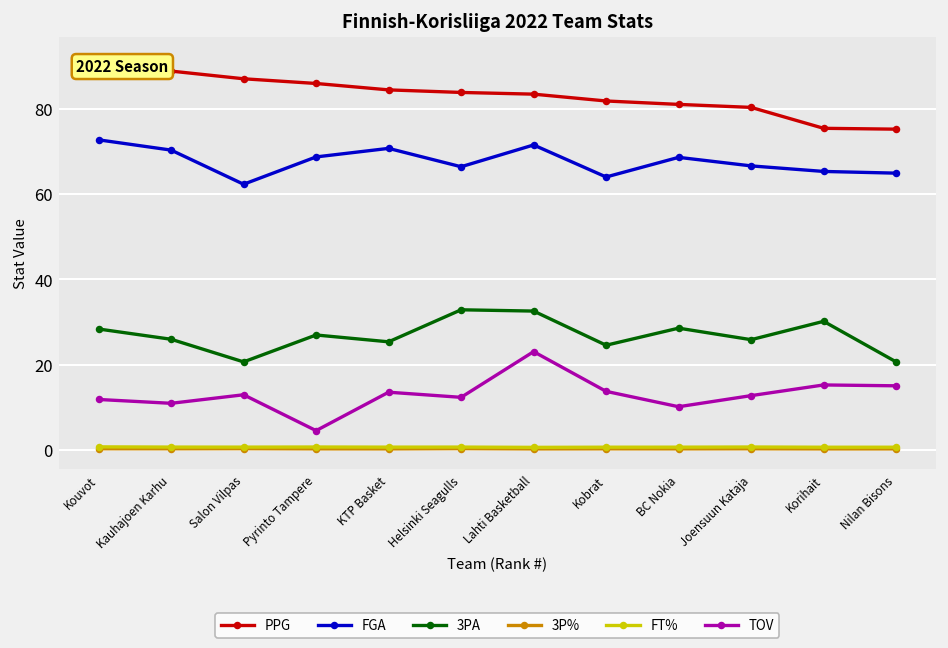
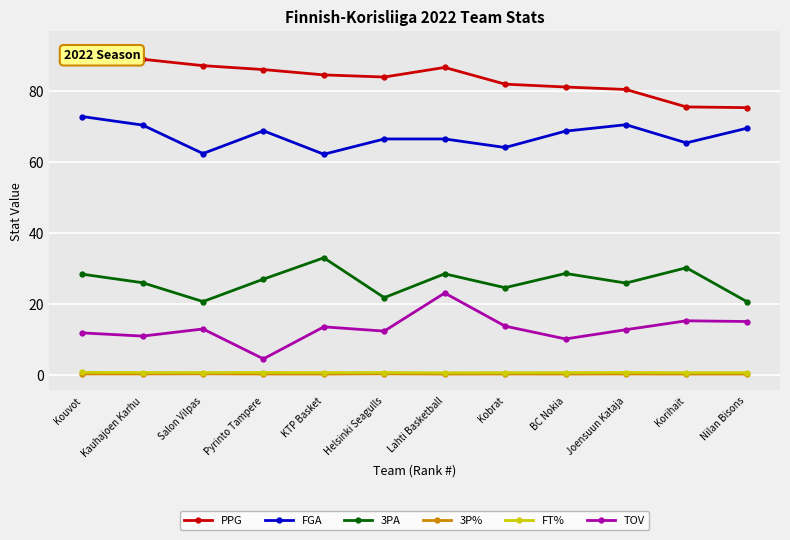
FGA, KTP Basket: 71 -> 62
3PA, KTP Basket: 25 -> 33
3PA, Helsinki Seagulls: 33 -> 22
PPG, Lahti Basketball: 83 -> 87
FGA, Lahti Basketball: 72 -> 66
3PA, Lahti Basketball: 33 -> 29
FGA, Joensuun Kataja: 67 -> 70
FGA, Nilan Bisons: 65 -> 69
